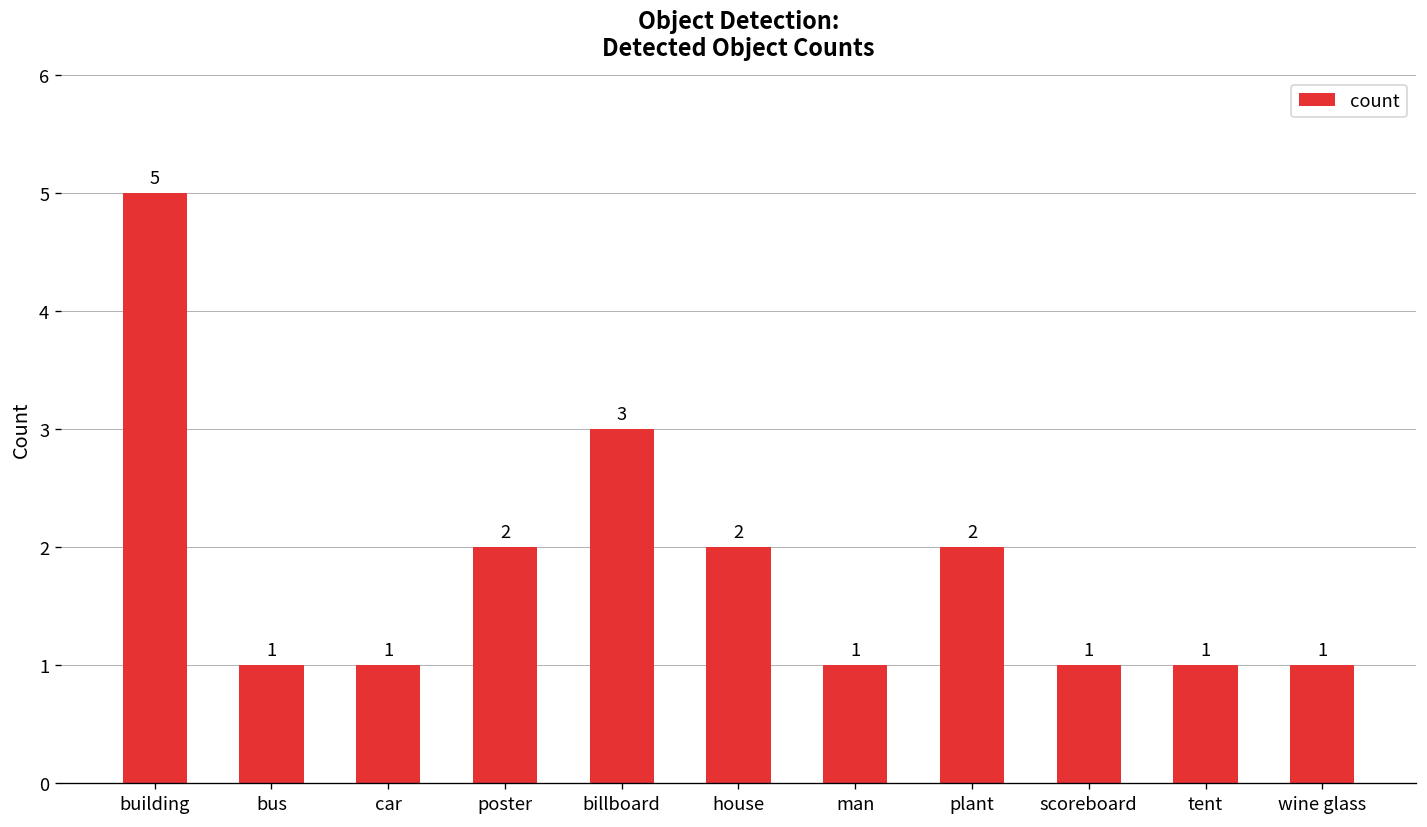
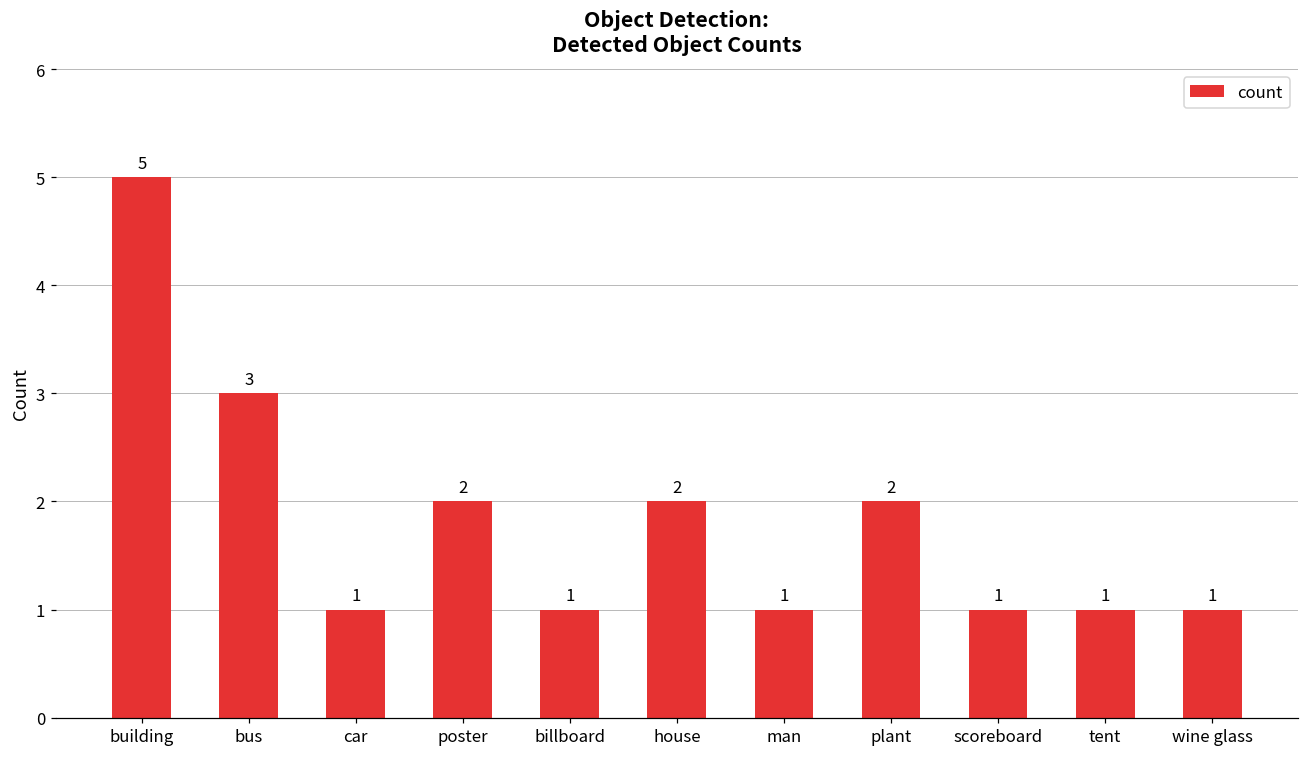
bus: 1 -> 3
billboard: 3 -> 1
